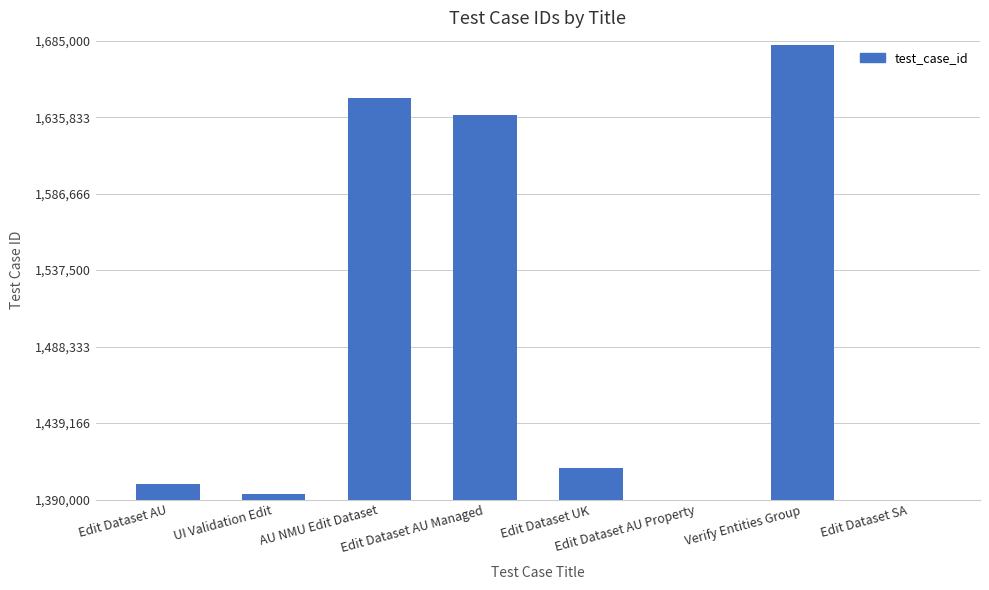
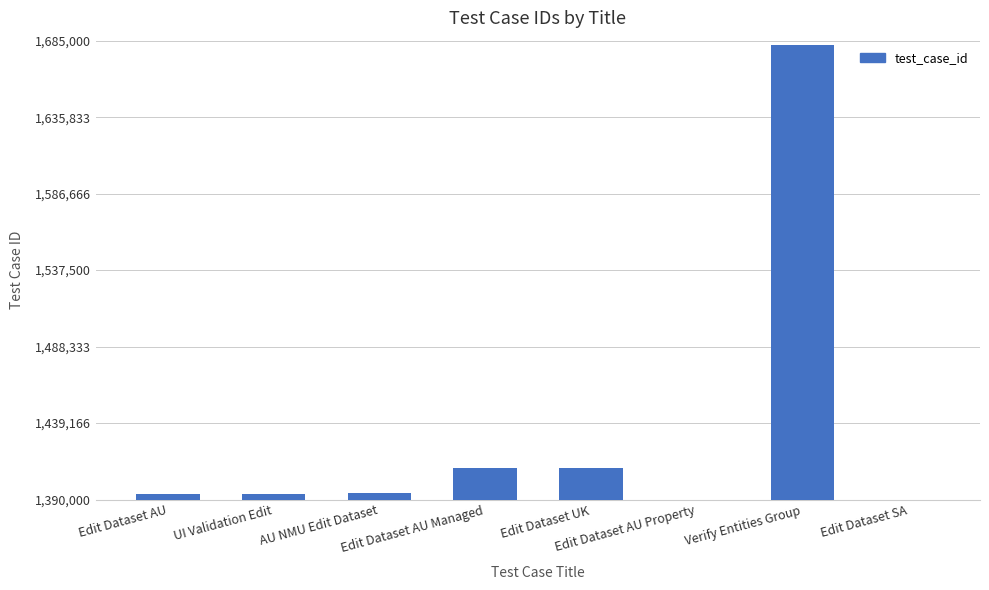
Edit Dataset AU: 1,400,000 -> 1,394,000
AU NMU Edit Dataset: 1,648,000 -> 1,394,000
Edit Dataset AU Managed: 1,637,000 -> 1,410,000
